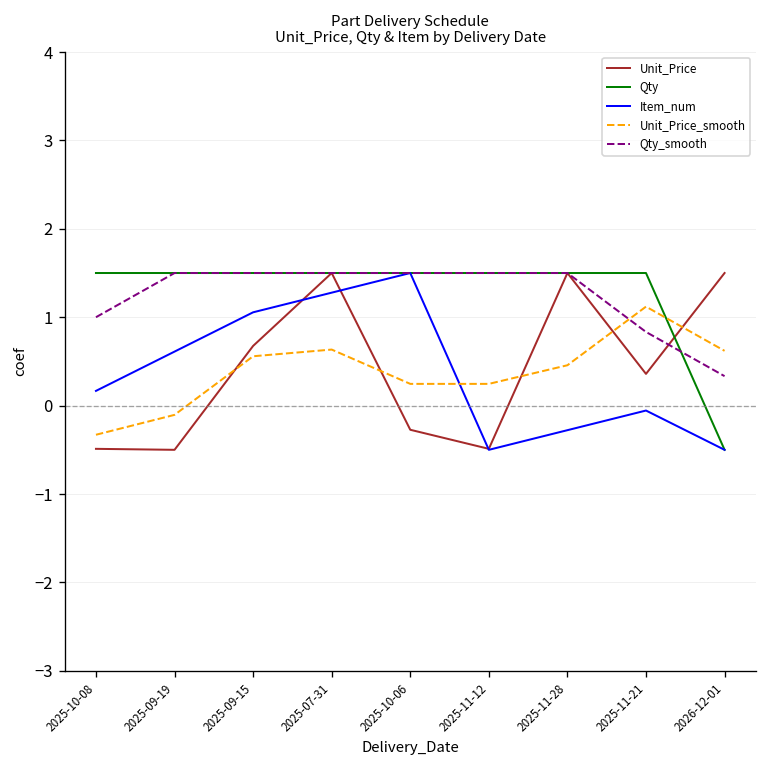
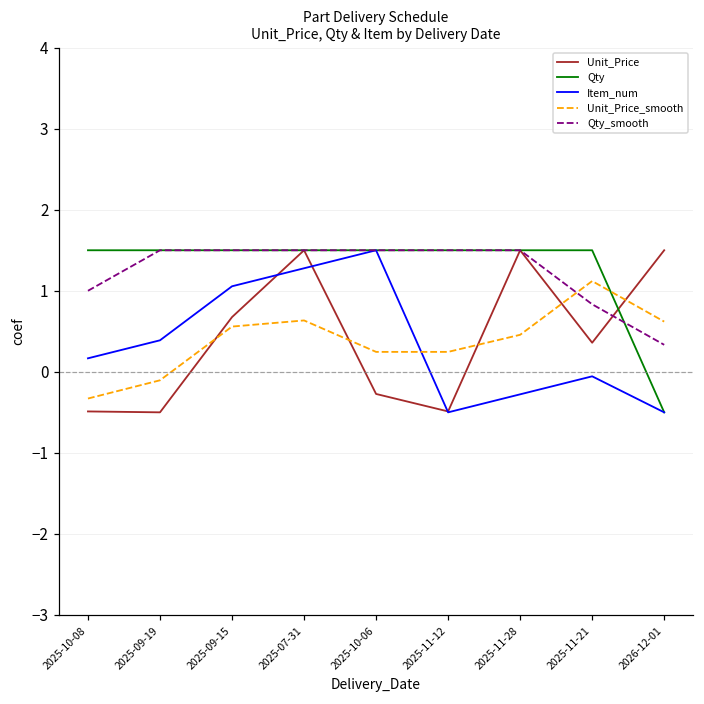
Item_num, 2025-09-19: 0.6 -> 0.4
